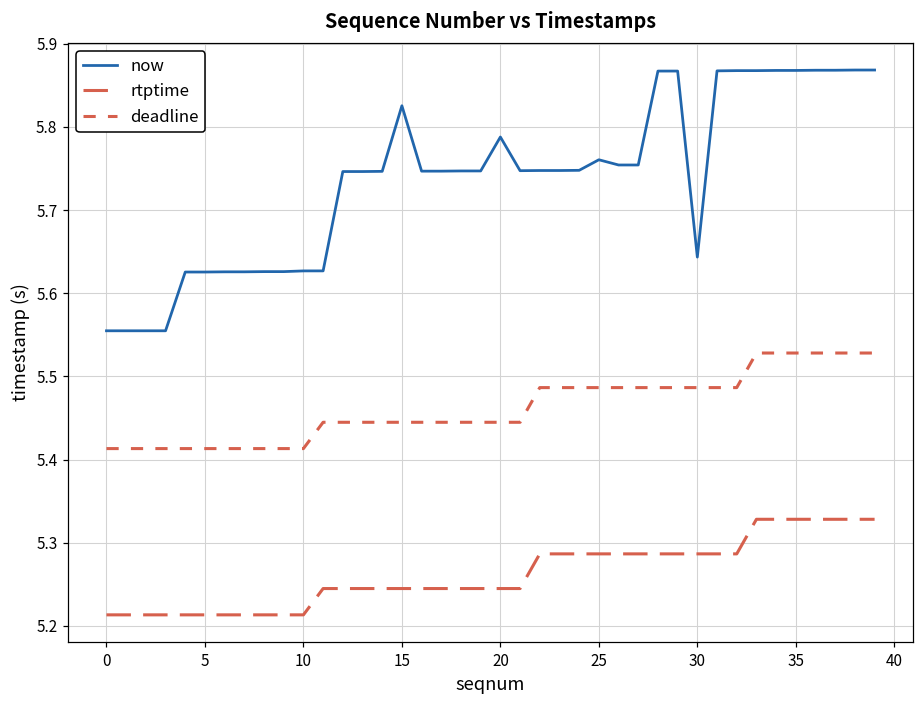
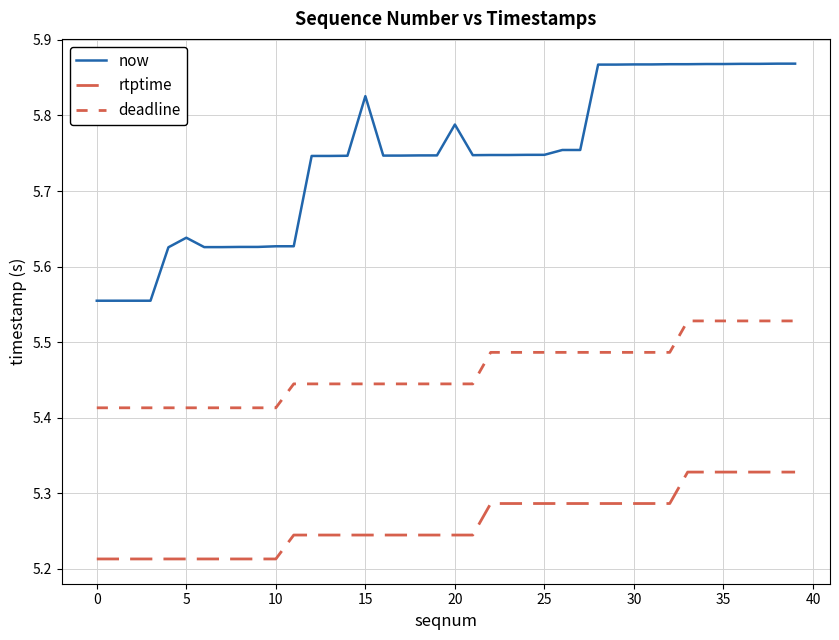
now, 5: 5.63 -> 5.64
now, 25: 5.76 -> 5.75
now, 30: 5.64 -> 5.87
